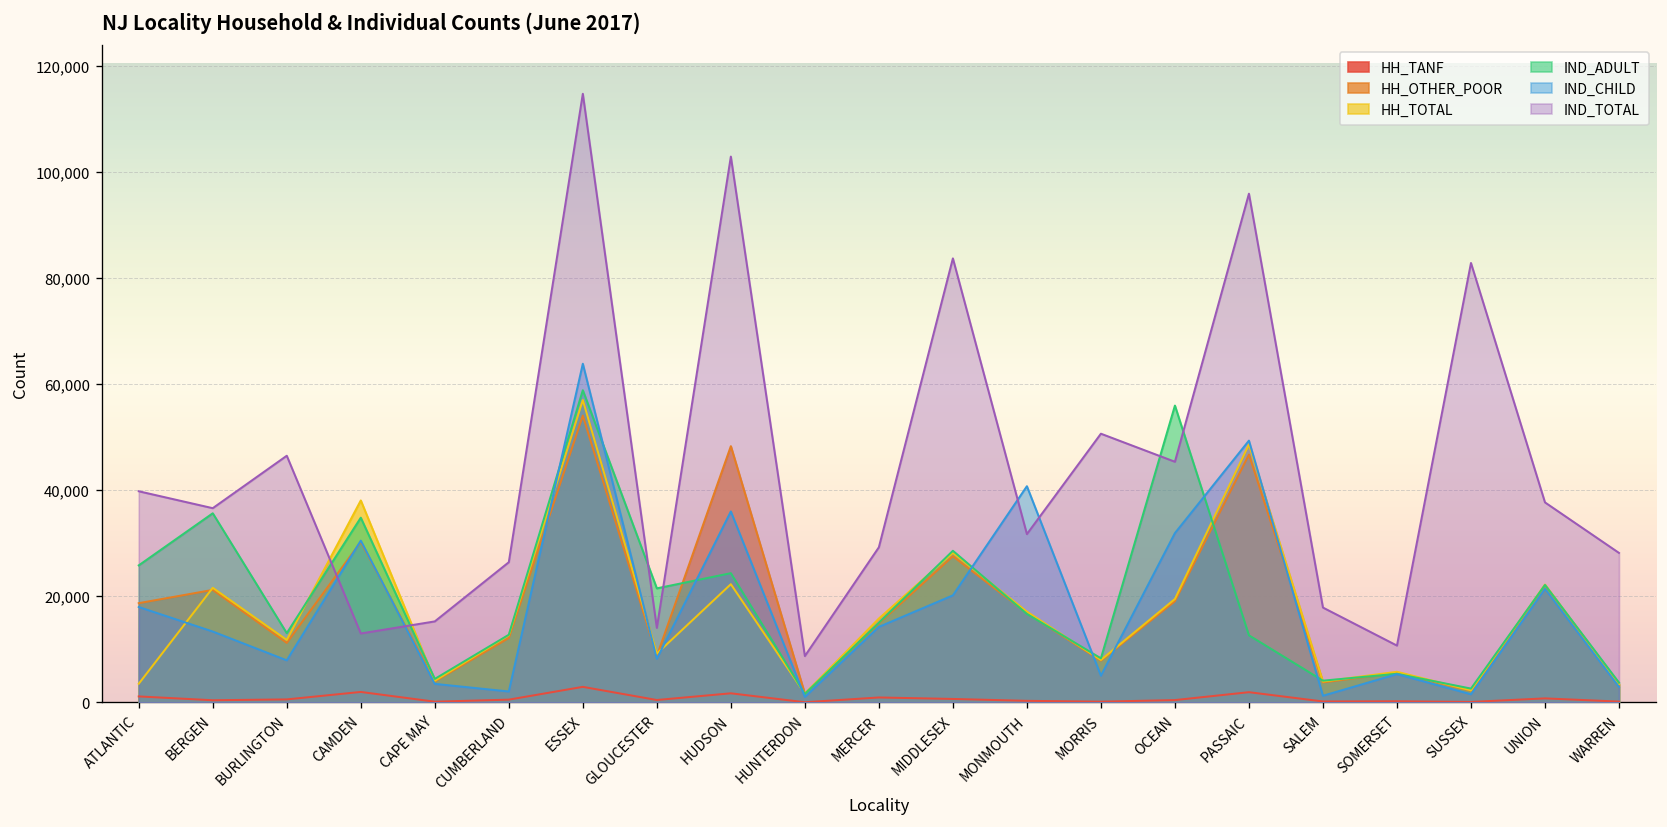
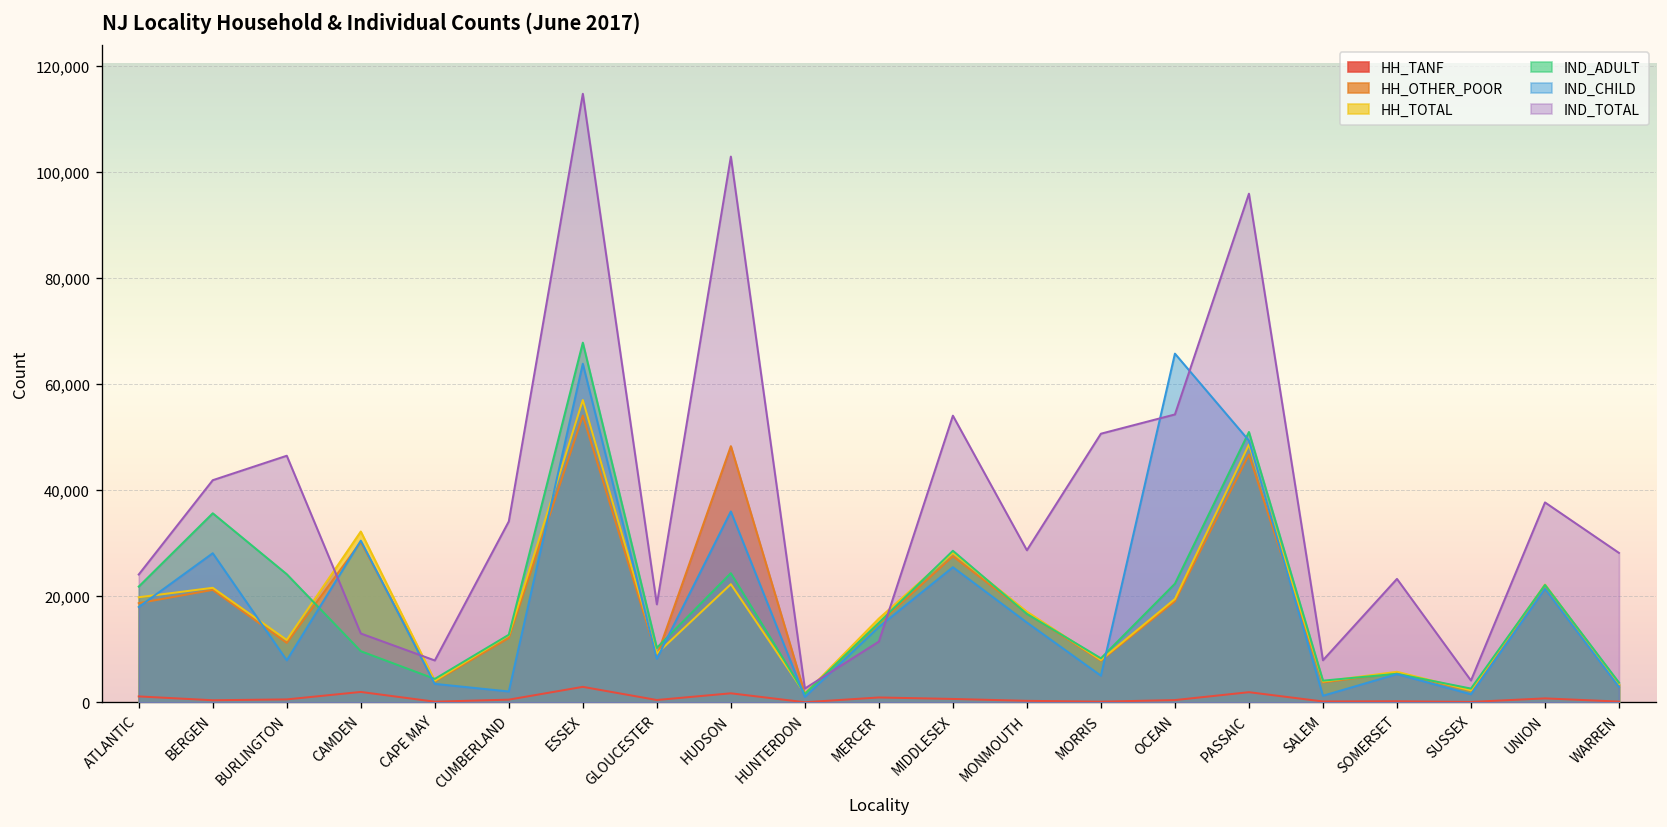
HH_TOTAL, ATLANTIC: 4,000 -> 20,000
IND_ADULT, ATLANTIC: 26,000 -> 22,000
IND_TOTAL, ATLANTIC: 40,000 -> 24,000
IND_CHILD, BERGEN: 13,000 -> 28,000
IND_TOTAL, BERGEN: 37,000 -> 42,000
IND_ADULT, BURLINGTON: 13,000 -> 24,000
HH_TOTAL, CAMDEN: 38,000 -> 32,000
IND_ADULT, CAMDEN: 35,000 -> 10,000
IND_TOTAL, CAPE MAY: 15,000 -> 8,000
IND_TOTAL, CUMBERLAND: 26,000 -> 34,000
IND_ADULT, ESSEX: 59,000 -> 68,000
IND_ADULT, GLOUCESTER: 21,000 -> 10,000
IND_TOTAL, GLOUCESTER: 14,000 -> 18,000
IND_TOTAL, HUNTERDON: 9,000 -> 3,000
IND_TOTAL, MERCER: 29,000 -> 11,000
IND_CHILD, MIDDLESEX: 20,000 -> 25,000
IND_TOTAL, MIDDLESEX: 84,000 -> 54,000
IND_CHILD, MONMOUTH: 41,000 -> 15,000
IND_TOTAL, MONMOUTH: 32,000 -> 29,000
IND_ADULT, OCEAN: 56,000 -> 22,000
IND_CHILD, OCEAN: 32,000 -> 66,000
IND_TOTAL, OCEAN: 45,000 -> 54,000
IND_ADULT, PASSAIC: 13,000 -> 51,000
IND_TOTAL, SALEM: 18,000 -> 8,000
IND_TOTAL, SOMERSET: 11,000 -> 23,000
IND_TOTAL, SUSSEX: 83,000 -> 4,000
